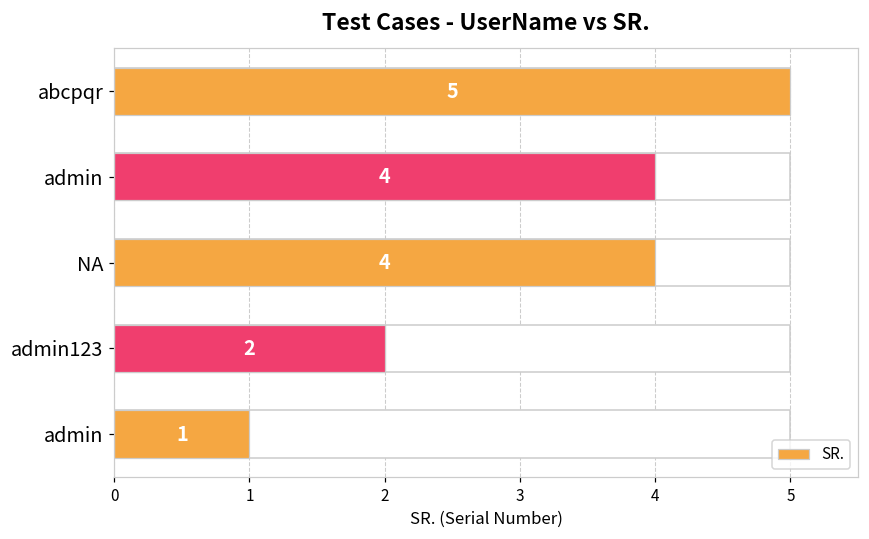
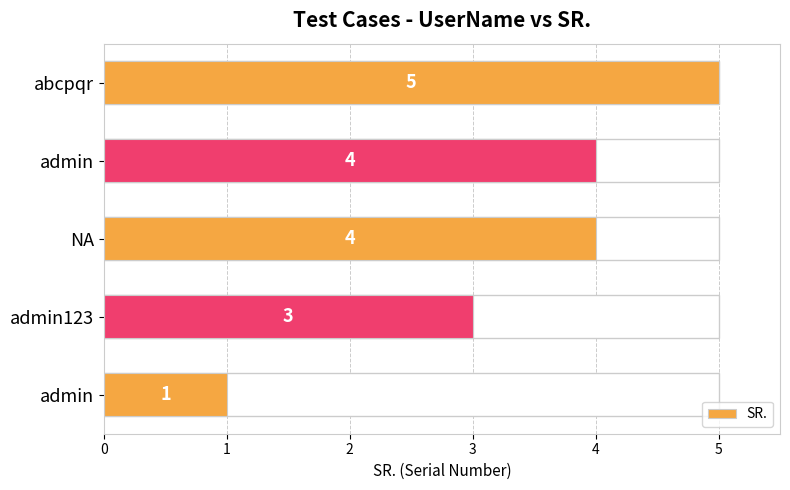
SR., admin123: 2 -> 3
